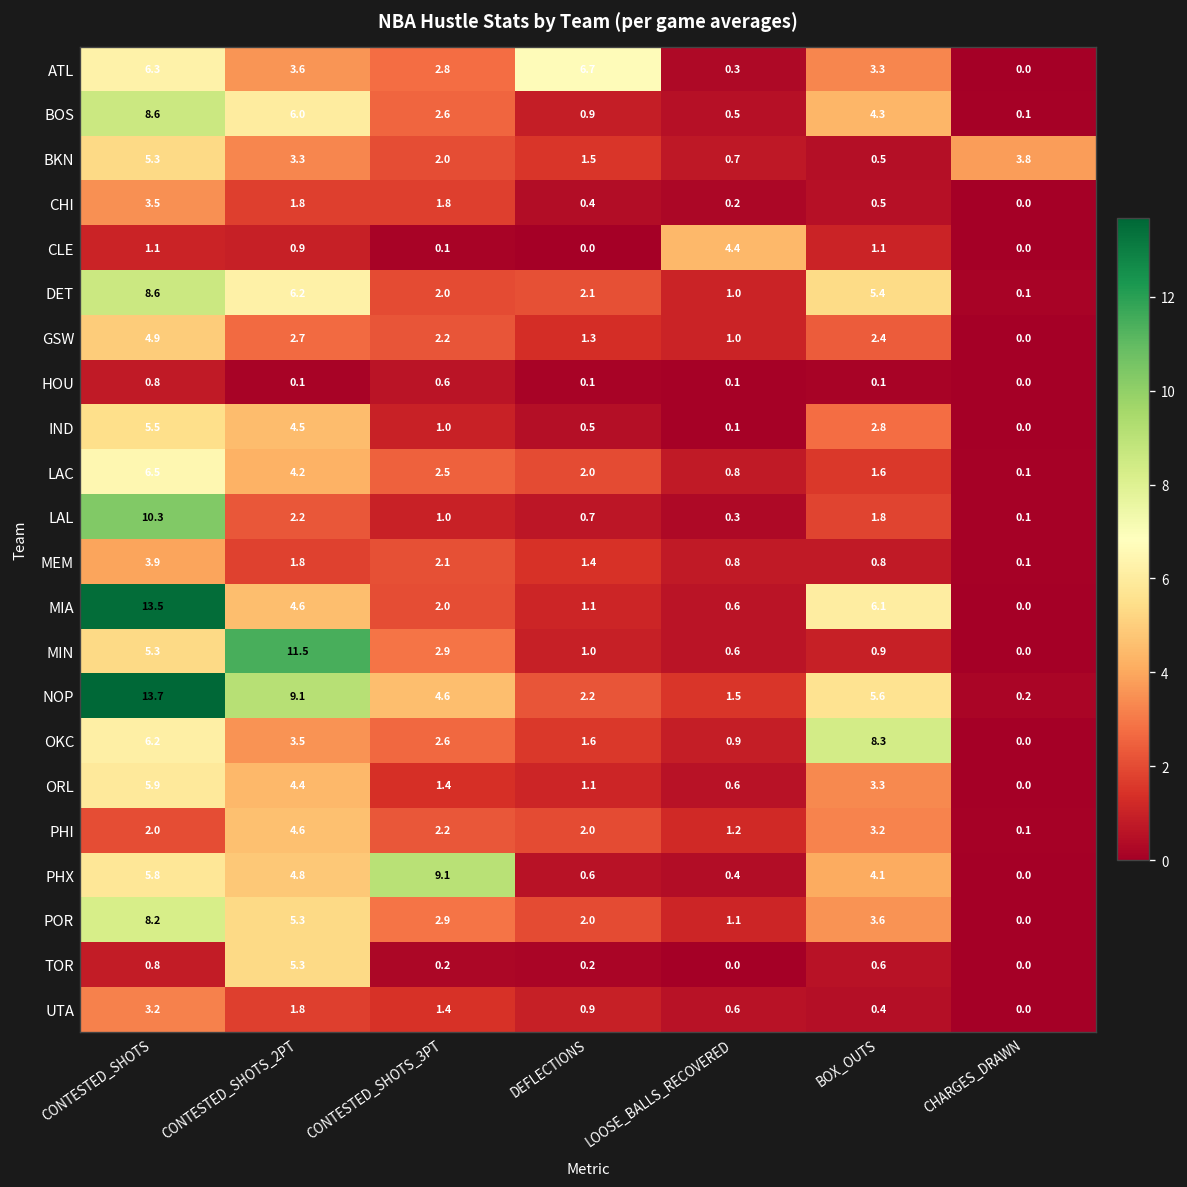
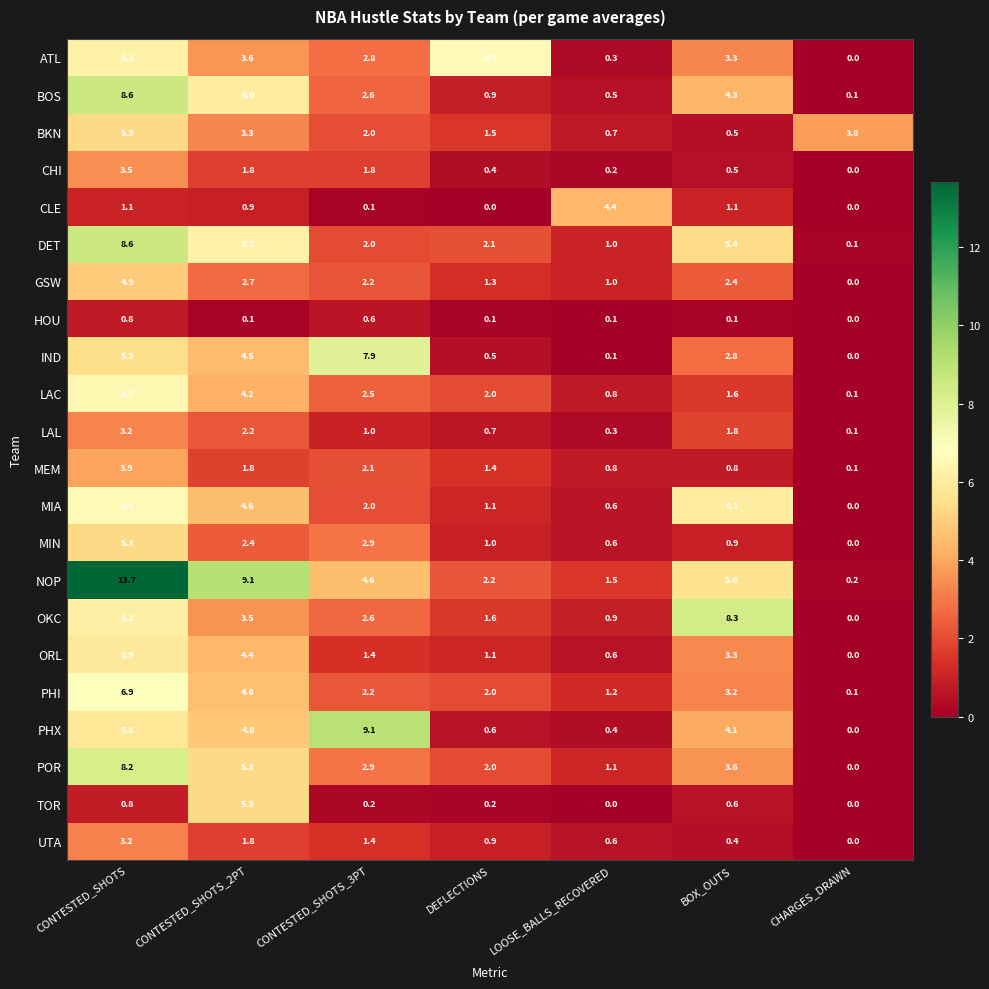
IND, CONTESTED_SHOTS_3PT: 1.0 -> 7.9
LAL, CONTESTED_SHOTS: 10.3 -> 3.2
MIA, CONTESTED_SHOTS: 13.5 -> 6.6
MIN, CONTESTED_SHOTS_2PT: 11.5 -> 2.4
PHI, CONTESTED_SHOTS: 2.0 -> 6.9
